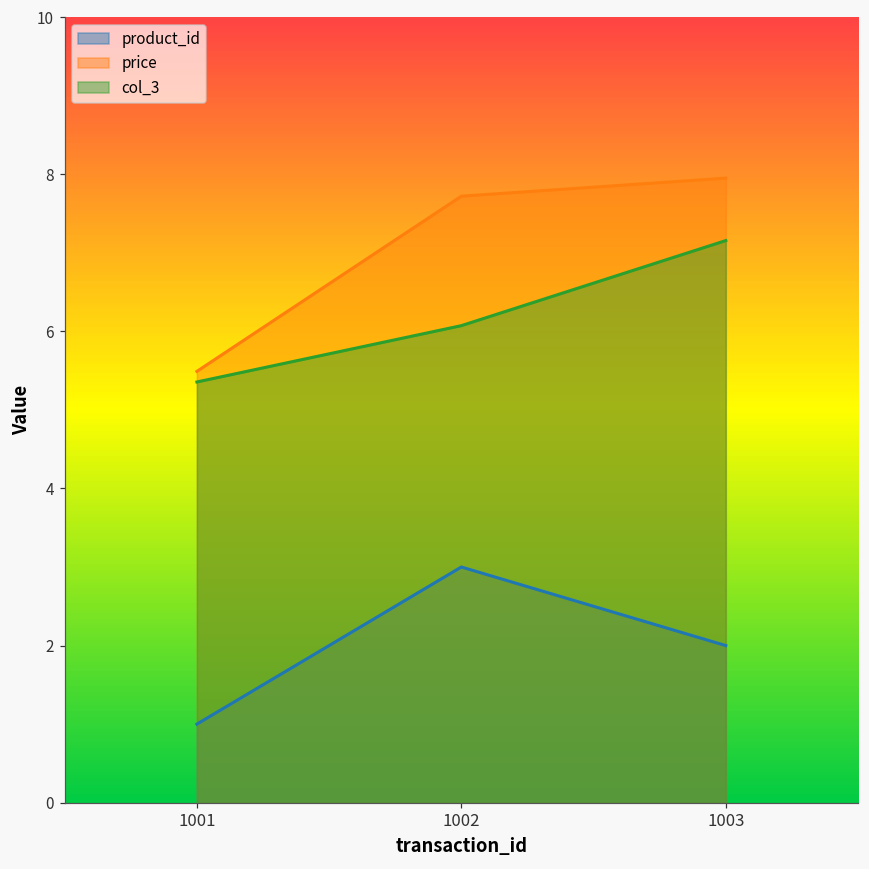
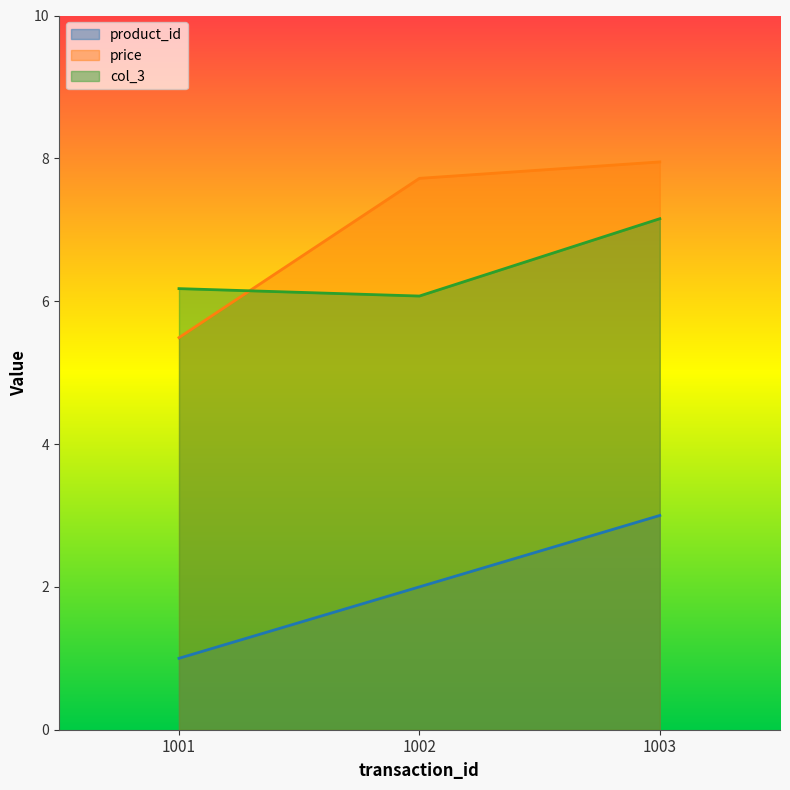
col_3, 1001: 5.4 -> 6.2
product_id, 1002: 3 -> 2
product_id, 1003: 2 -> 3
